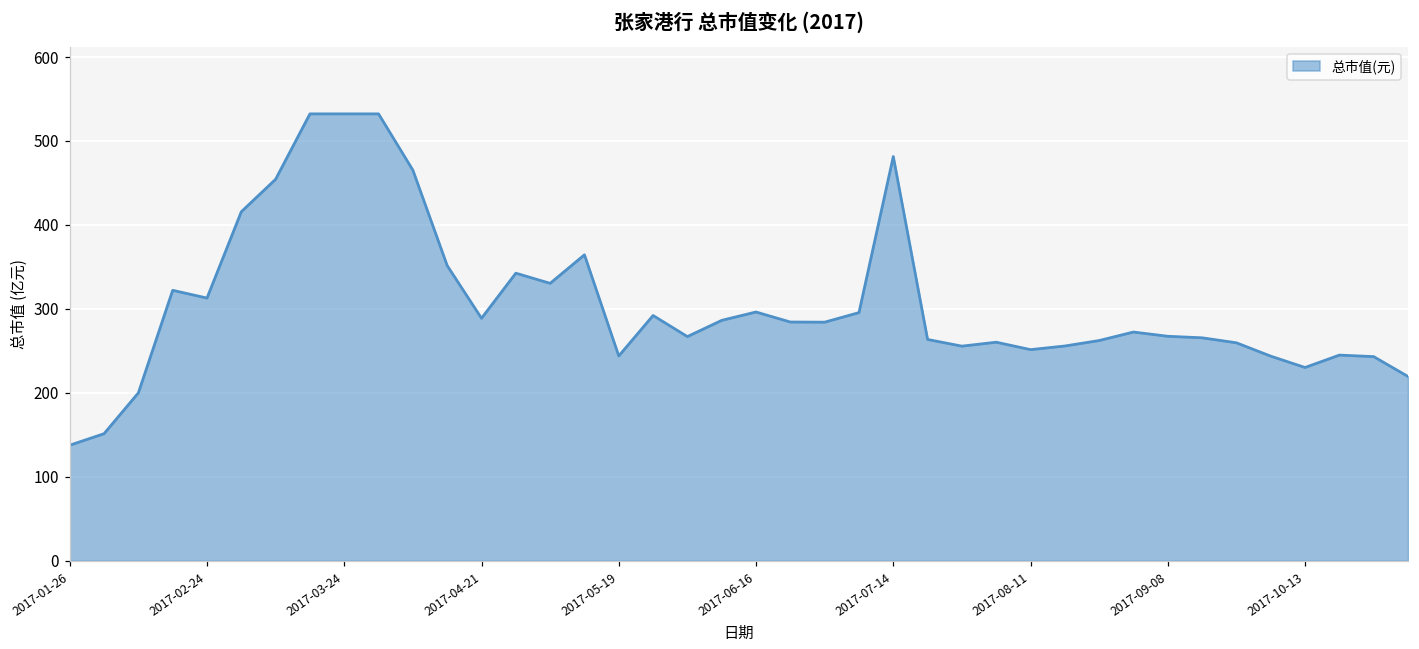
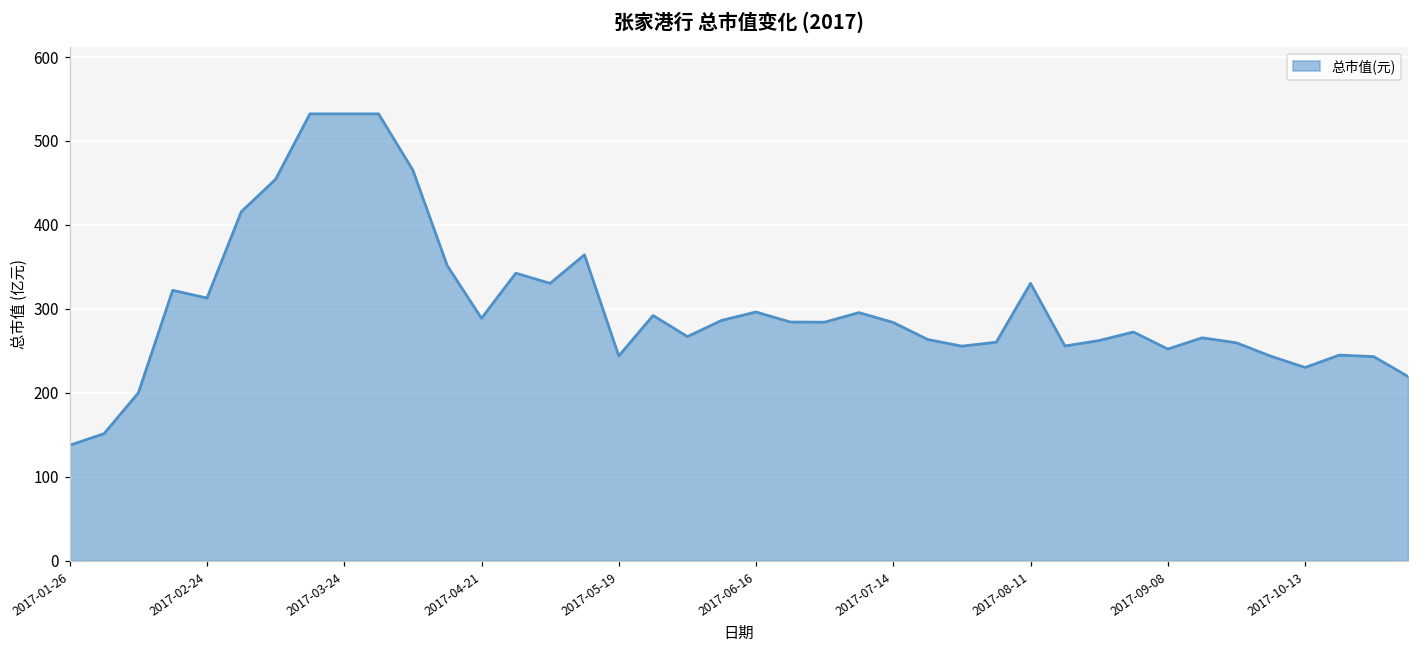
2017-07-14: 480 -> 280
2017-08-11: 250 -> 330
2017-09-08: 270 -> 250
